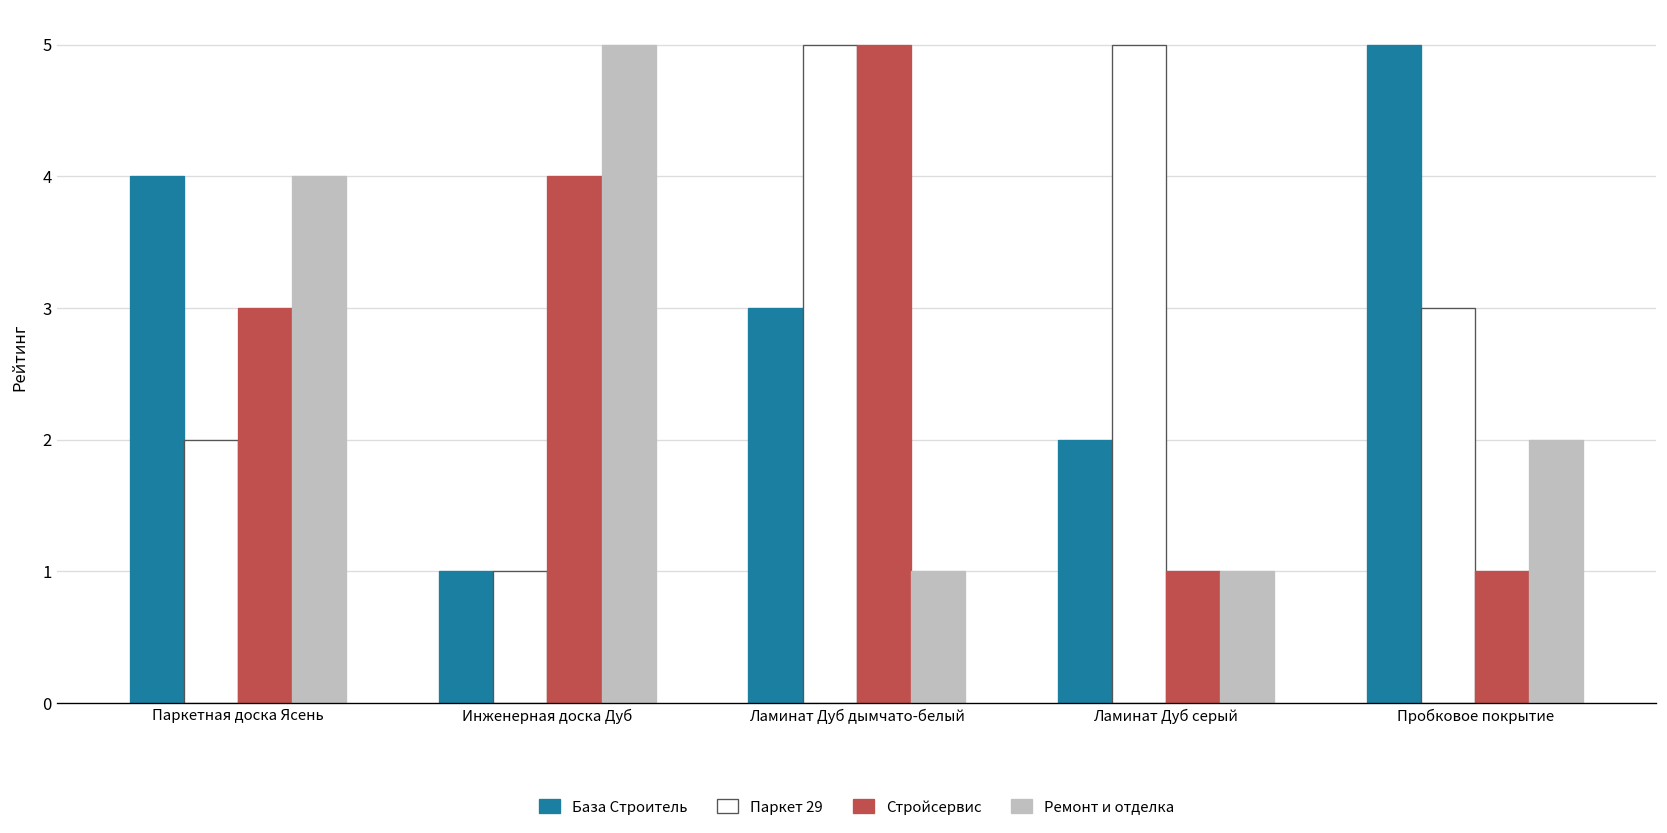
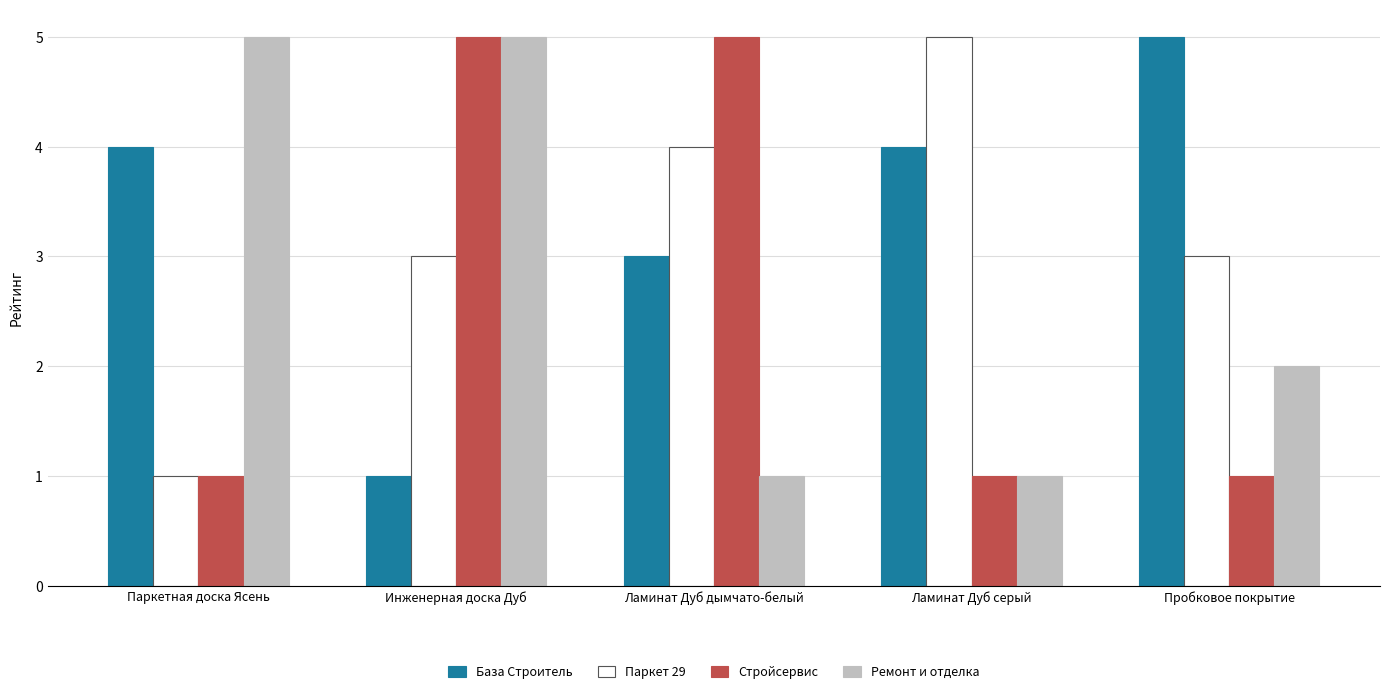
Паркет 29, Паркетная доска Ясень: 2 -> 1
Стройсервис, Паркетная доска Ясень: 3 -> 1
Ремонт и отделка, Паркетная доска Ясень: 4 -> 5
Паркет 29, Инженерная доска Дуб: 1 -> 3
Стройсервис, Инженерная доска Дуб: 4 -> 5
Паркет 29, Ламинат Дуб дымчато-белый: 5 -> 4
База Строитель, Ламинат Дуб серый: 2 -> 4
